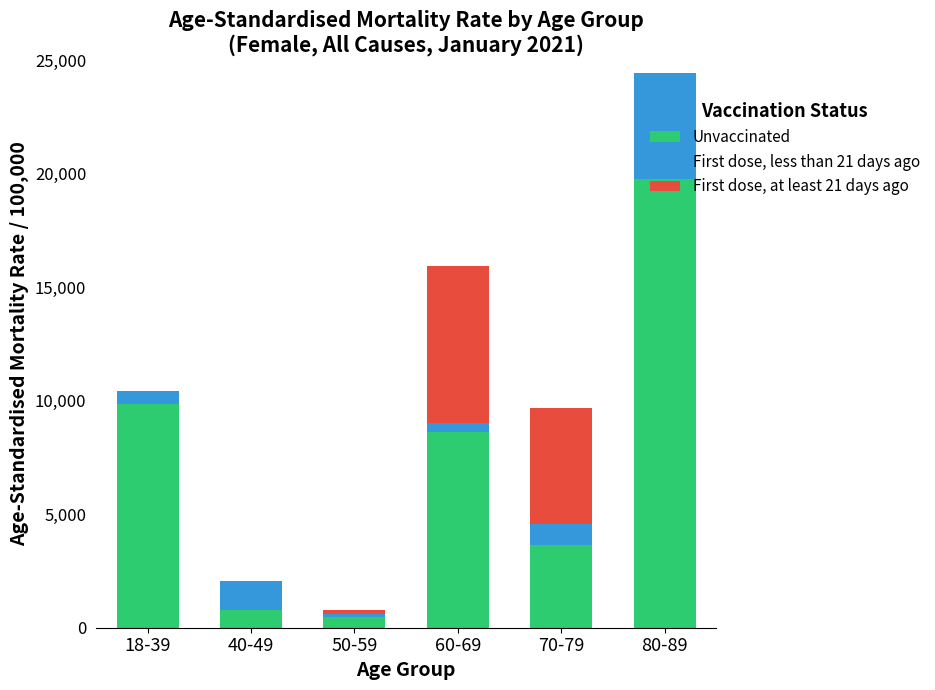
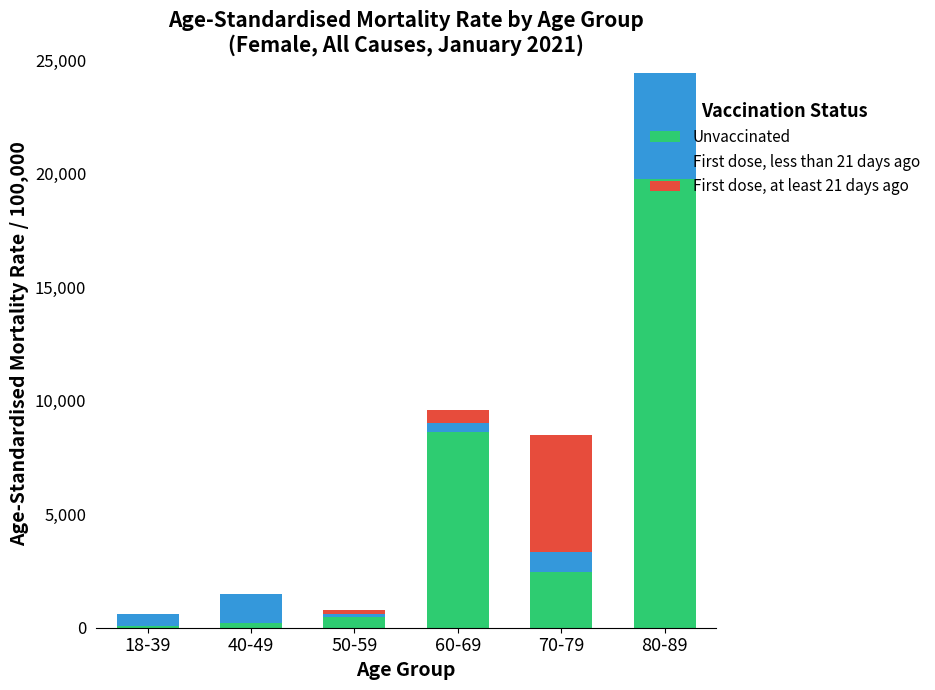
Unvaccinated, 18-39: 9,900 -> 100
Unvaccinated, 40-49: 800 -> 200
First dose, at least 21 days ago, 60-69: 6,900 -> 600
Unvaccinated, 70-79: 3,700 -> 2,400
